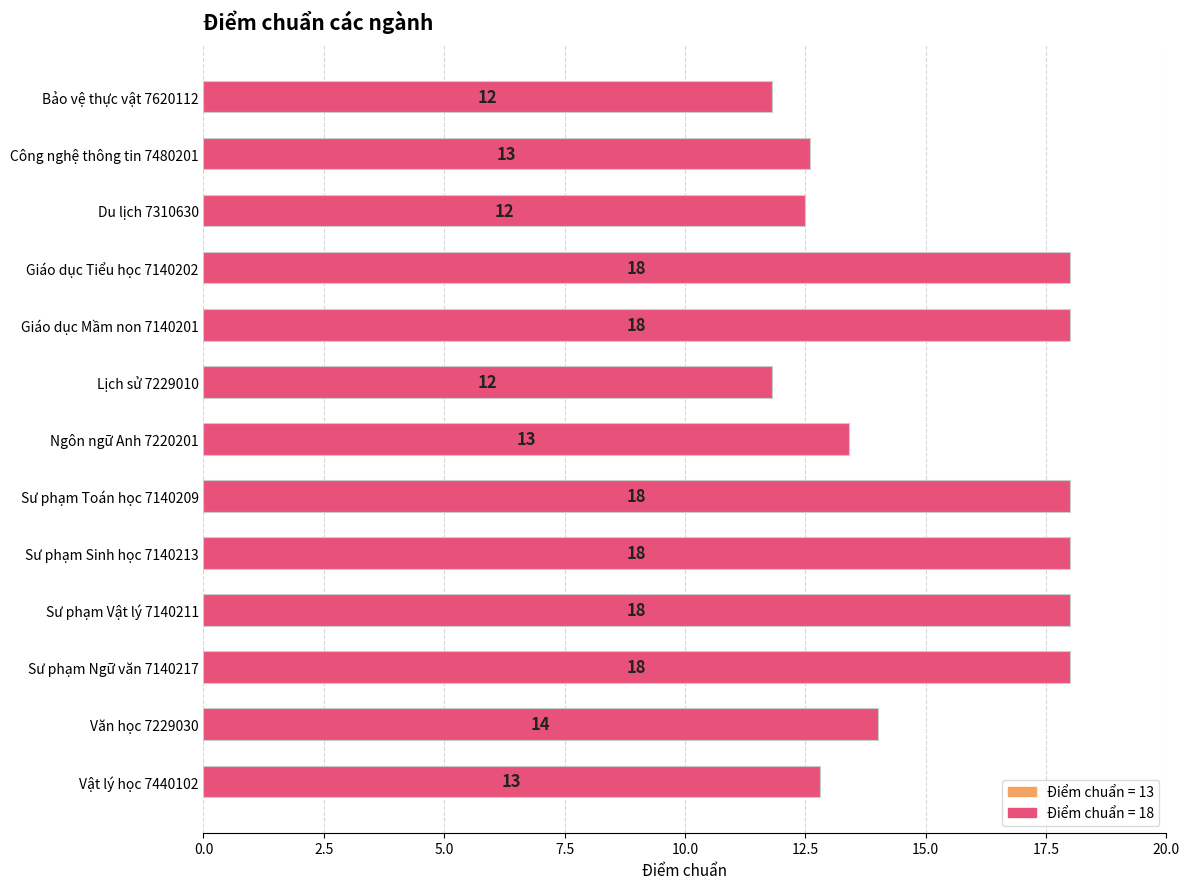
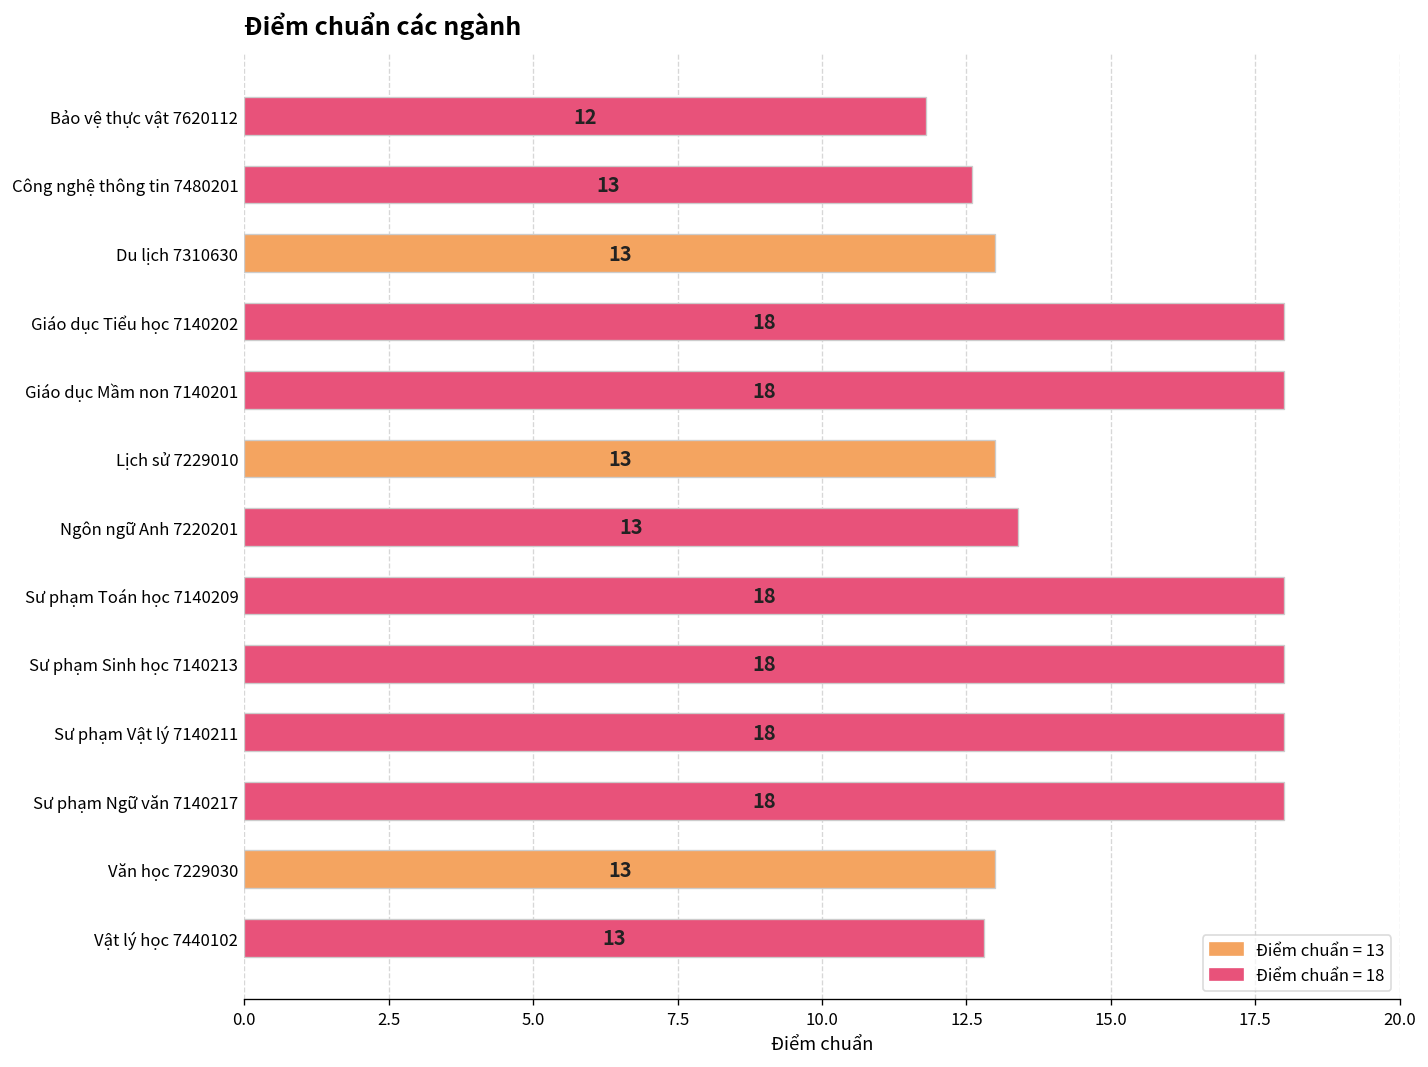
Du lịch 7310630: 12 -> 13
Lịch sử 7229010: 12 -> 13
Văn học 7229030: 14 -> 13
